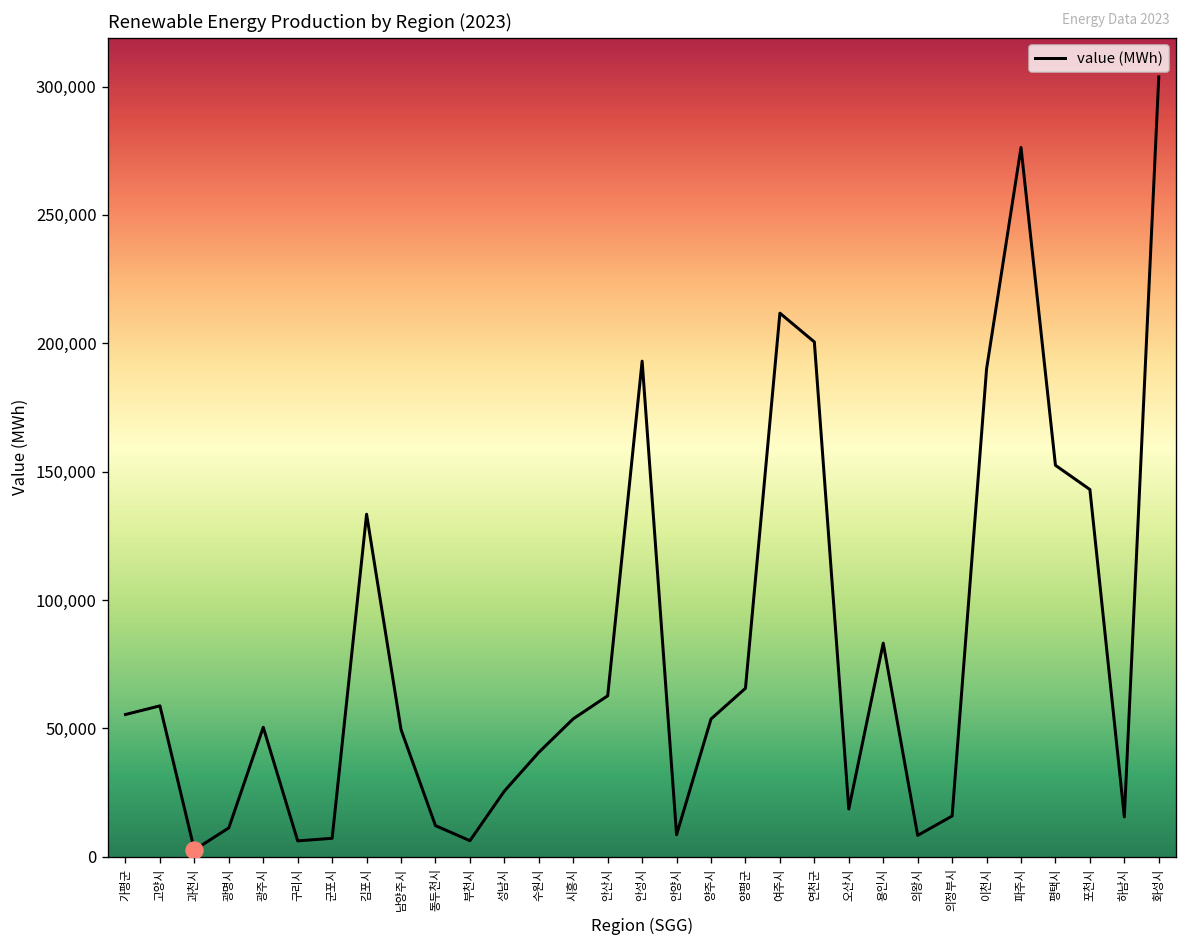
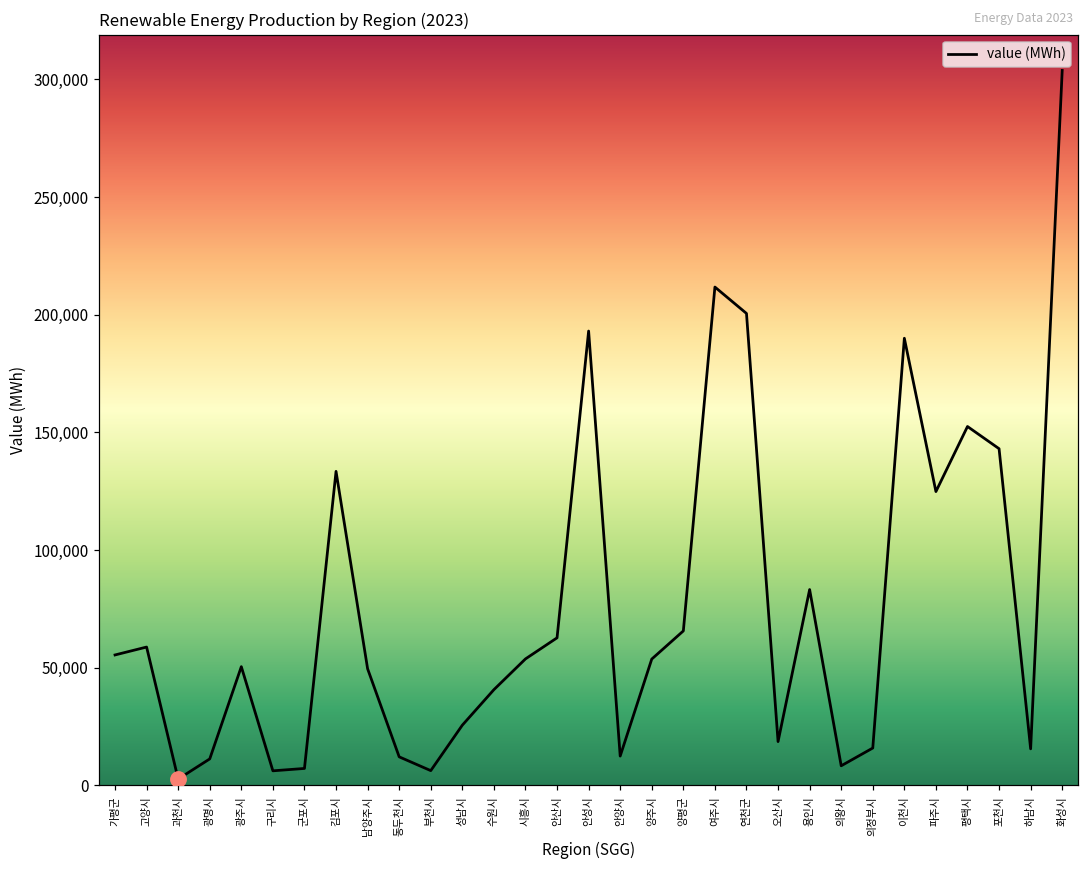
value (MWh), 안양시: 9,000 -> 12,000
value (MWh), 파주시: 276,000 -> 125,000
